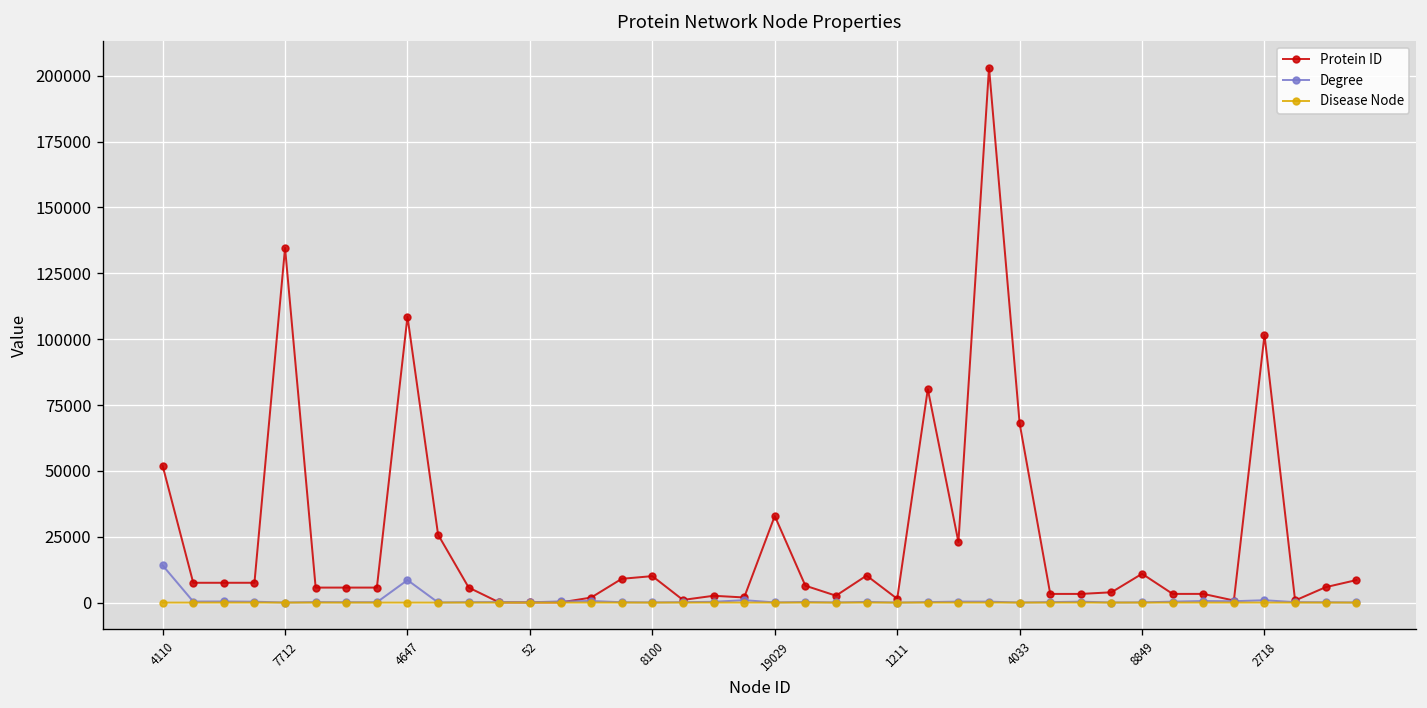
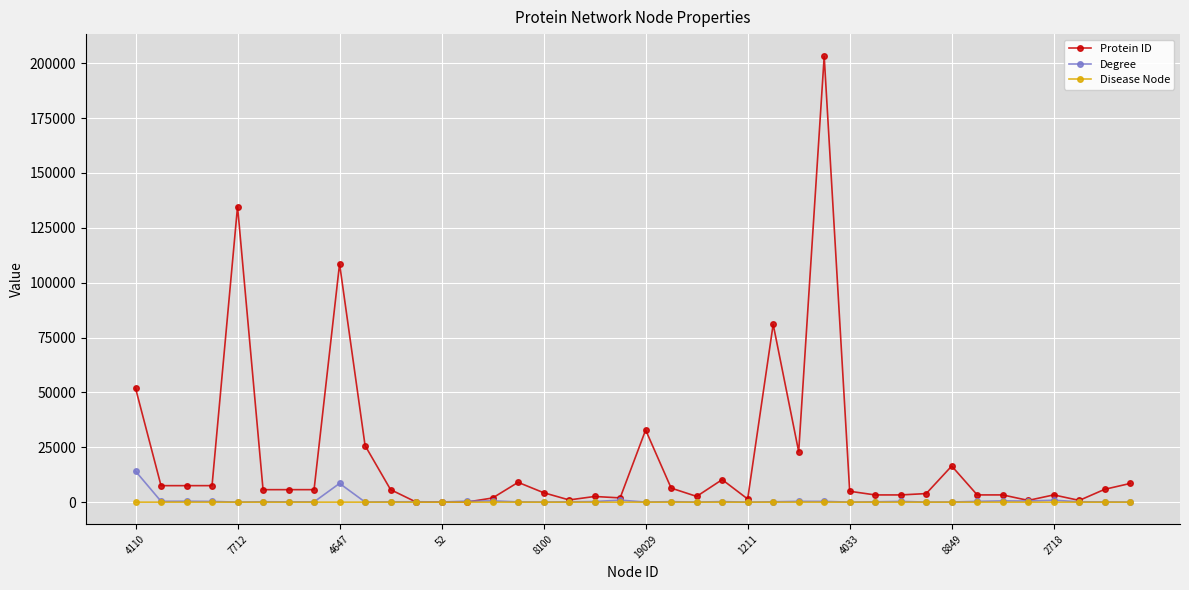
Protein ID, 8100: 10000 -> 4000
Protein ID, 4033: 68000 -> 5000
Protein ID, 8849: 11000 -> 16000
Protein ID, 2718: 102000 -> 3000
